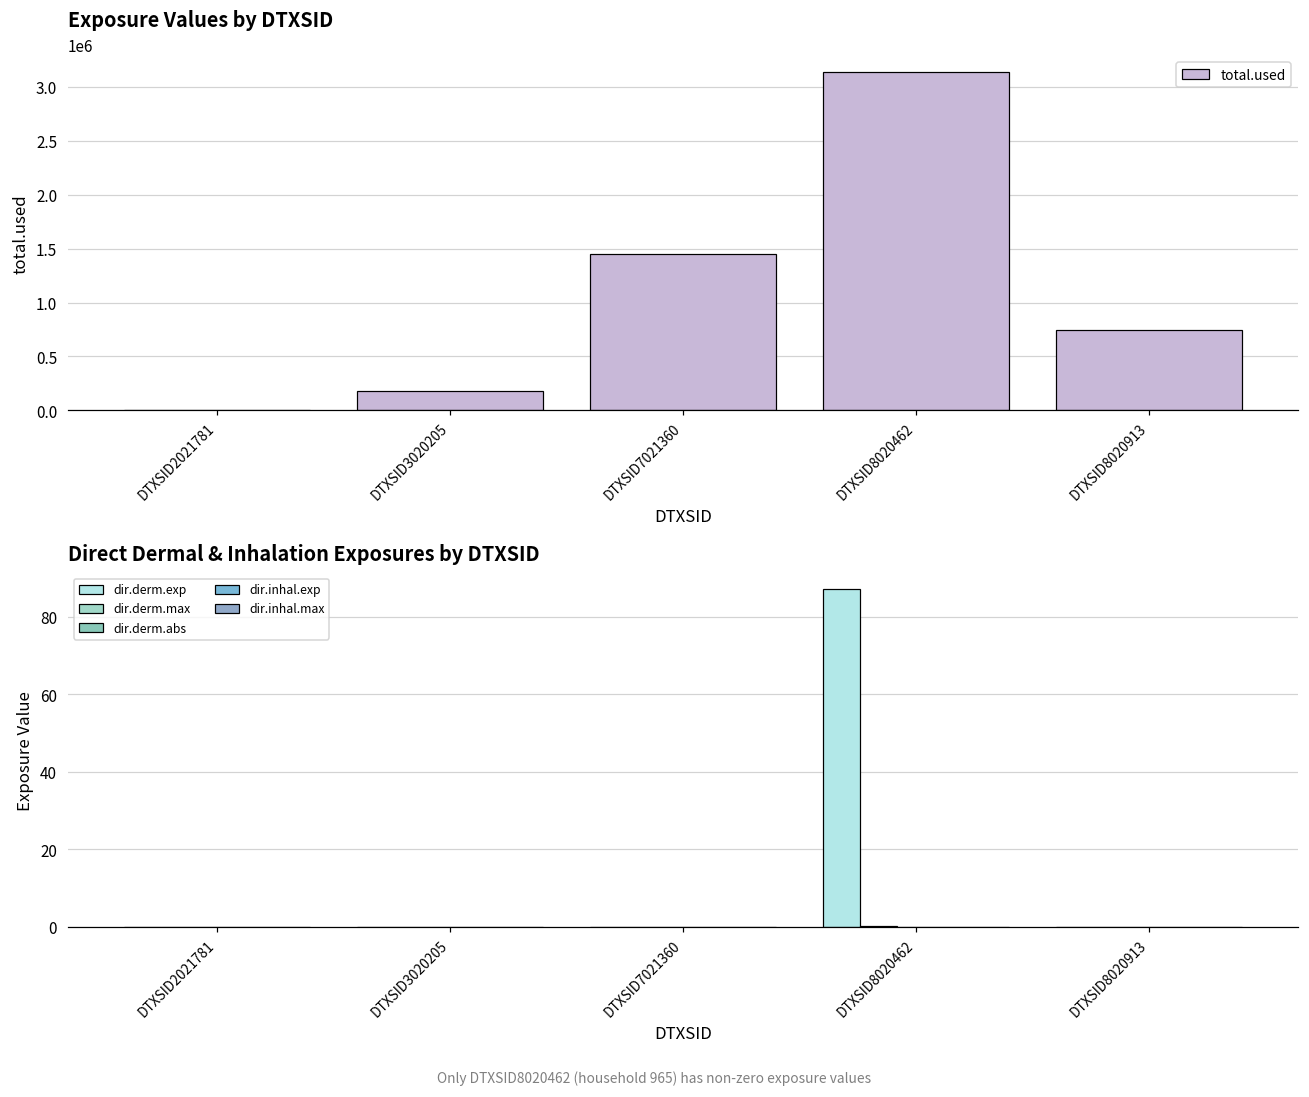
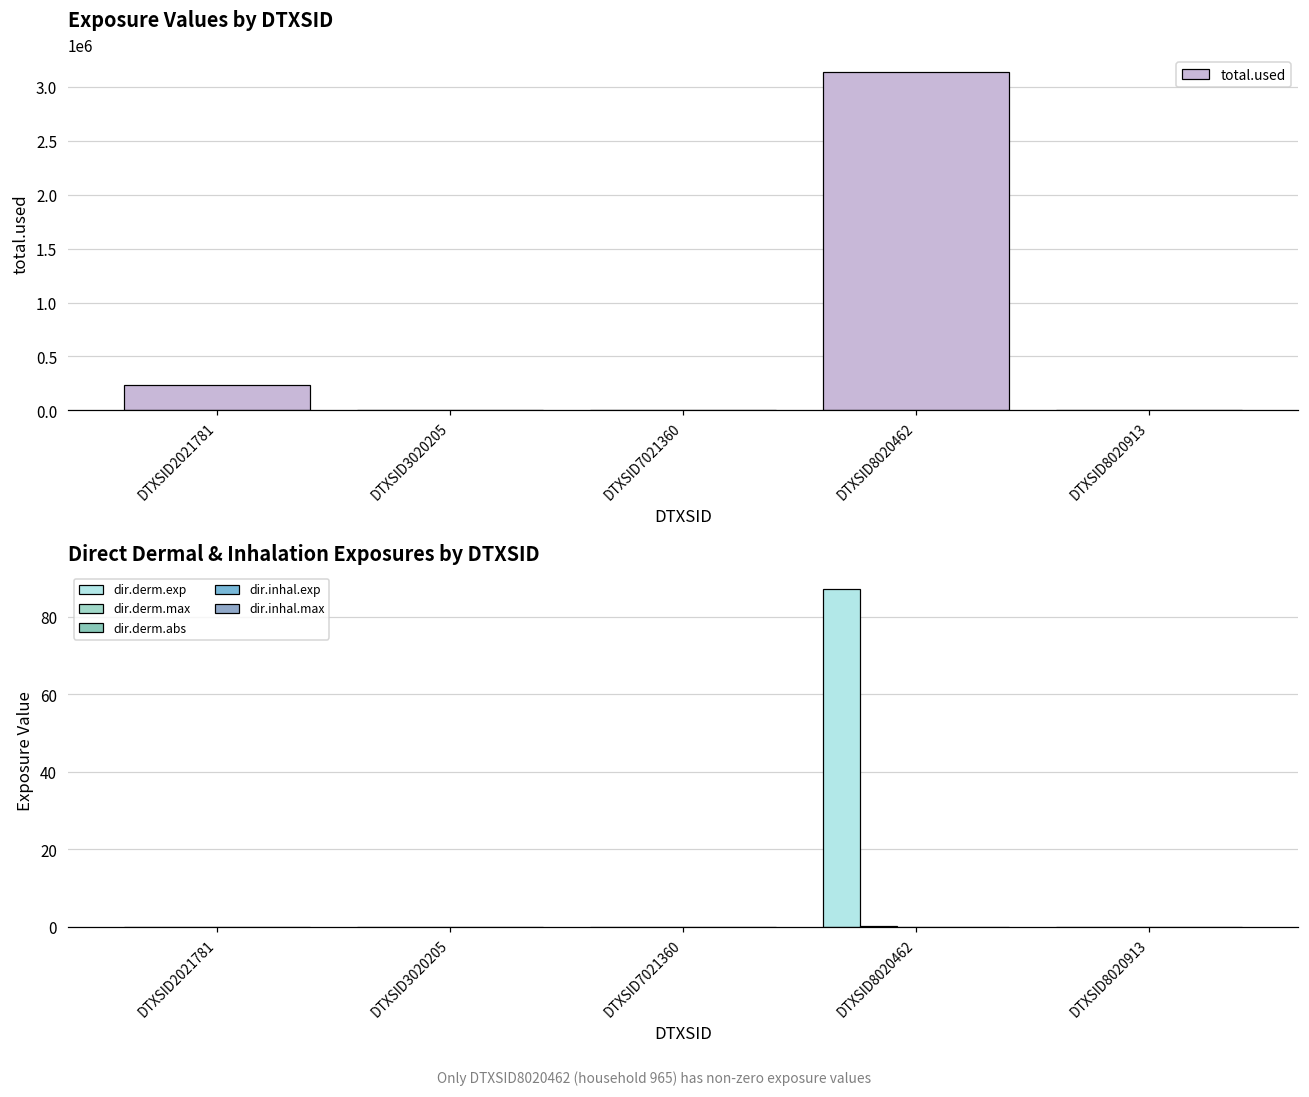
Exposure Values by DTXSID, DTXSID2021781: 0 -> 200000
Exposure Values by DTXSID, DTXSID3020205: 200000 -> 0
Exposure Values by DTXSID, DTXSID7021360: 1400000 -> 0
Exposure Values by DTXSID, DTXSID8020913: 700000 -> 0
